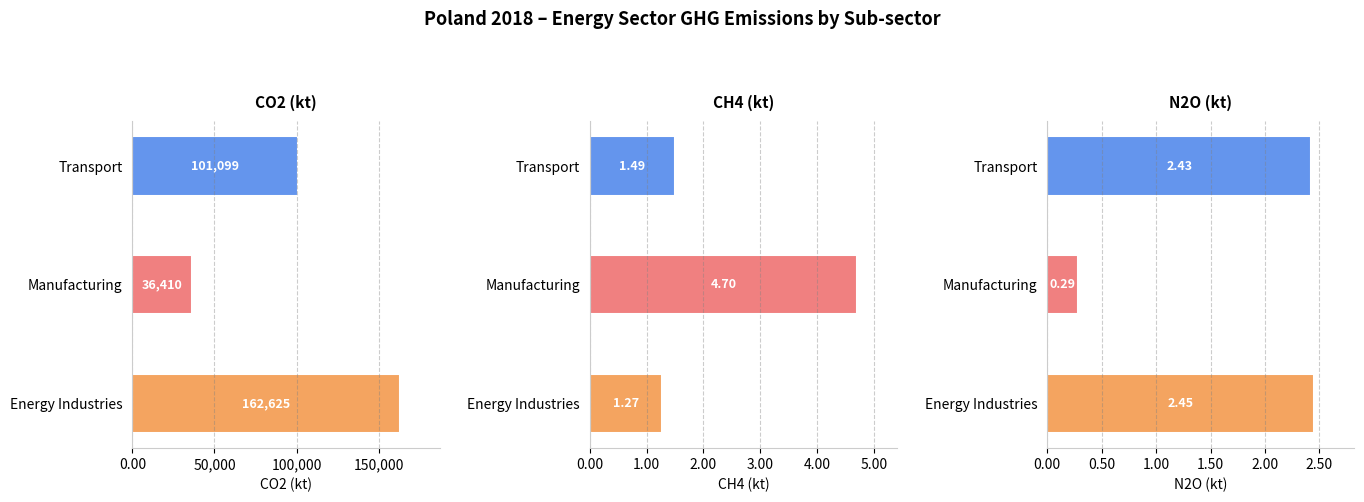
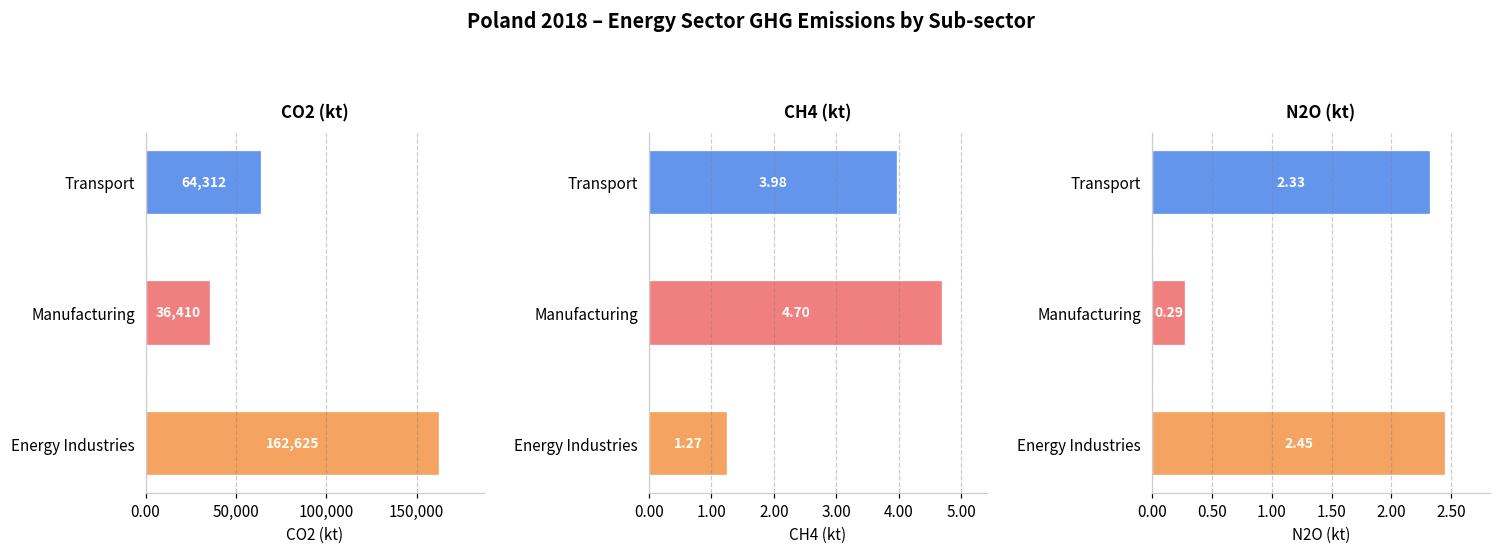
CO2 (kt), Transport: 101,099 -> 64,312
CH4 (kt), Transport: 1.49 -> 3.98
N2O (kt), Transport: 2.43 -> 2.33
